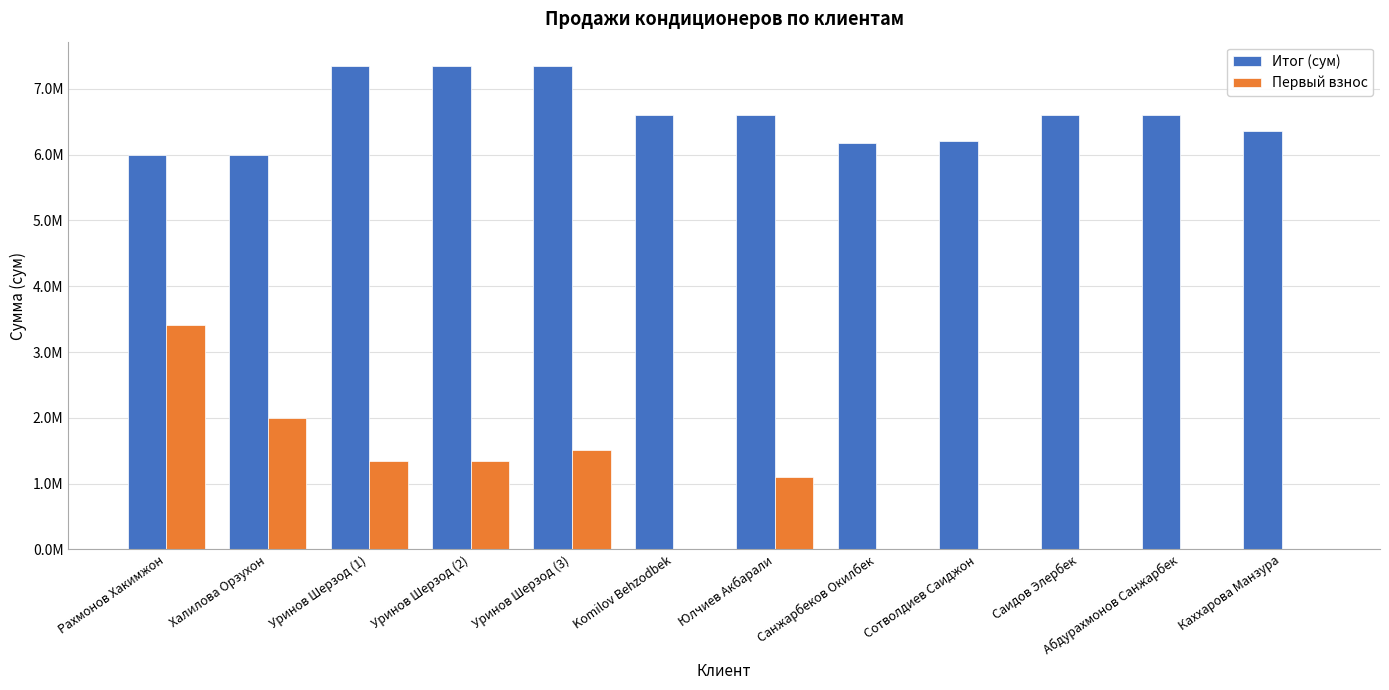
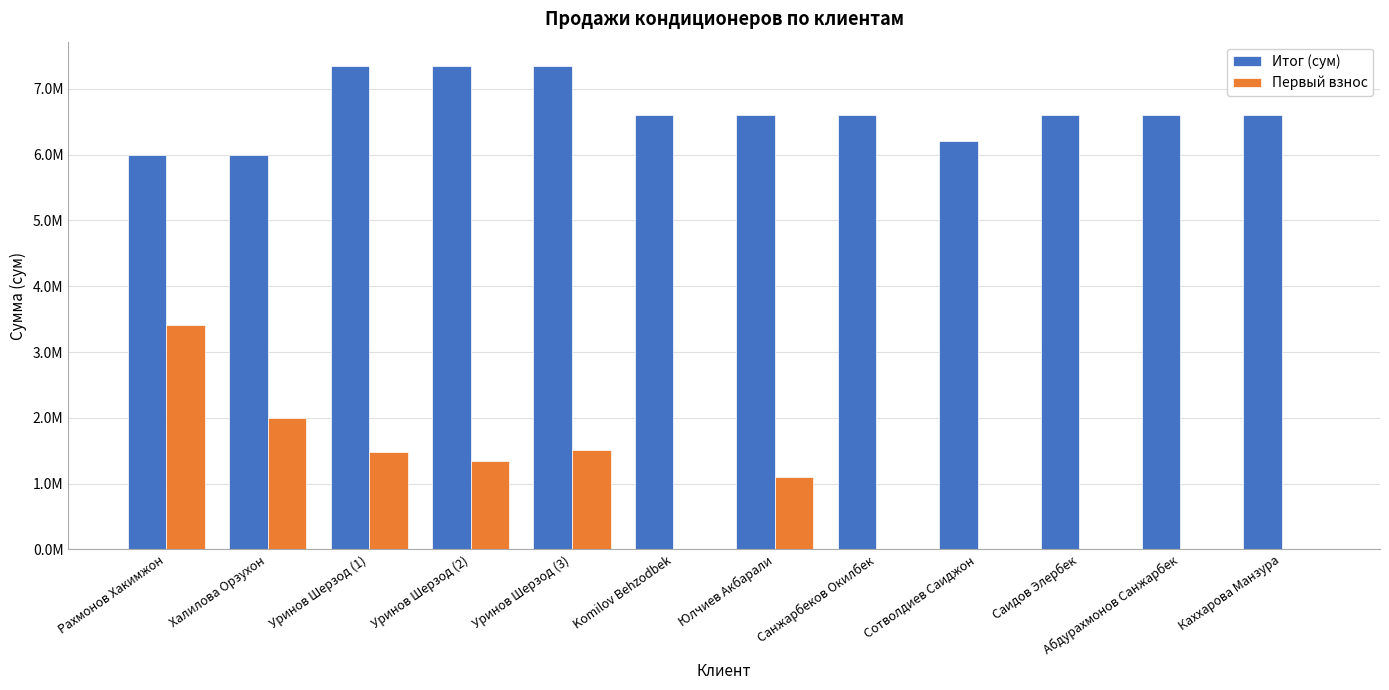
Первый взнос, Уринов Шерзод (1): 1400000 -> 1500000
Итог (сум), Санжарбеков Окилбек: 6200000 -> 6600000
Итог (сум), Каххарова Манзура: 6400000 -> 6600000
